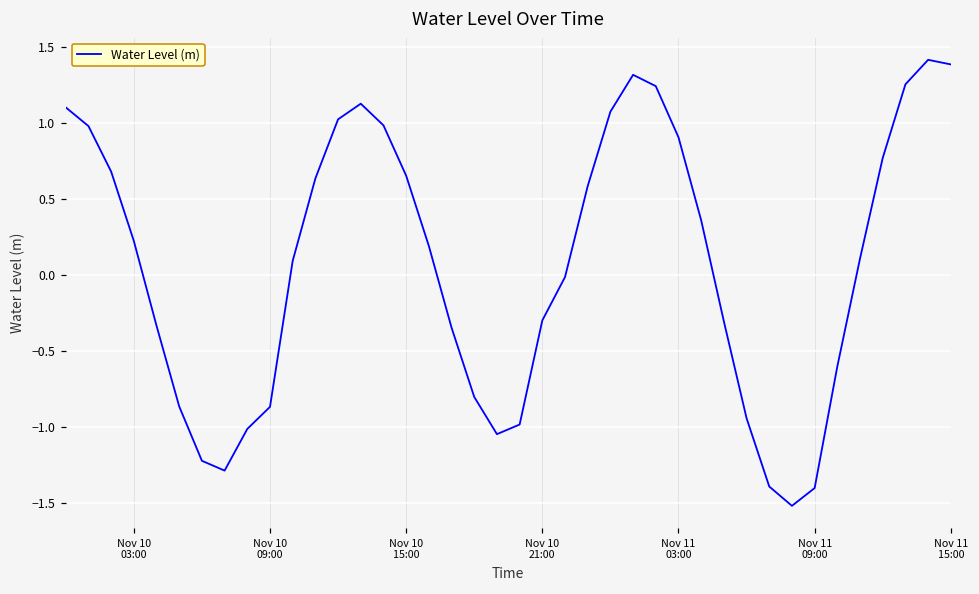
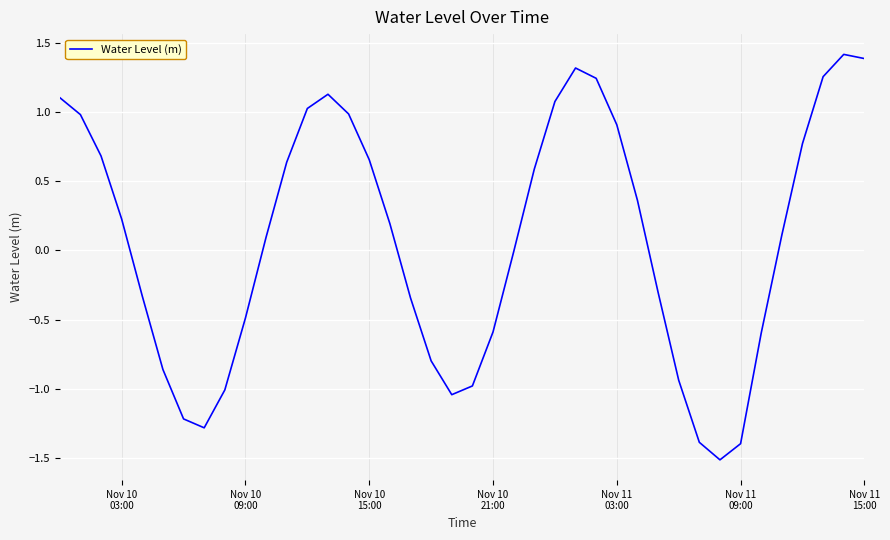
Nov 10 09:00: -0.86 -> -0.49
Nov 10 21:00: -0.30 -> -0.59
